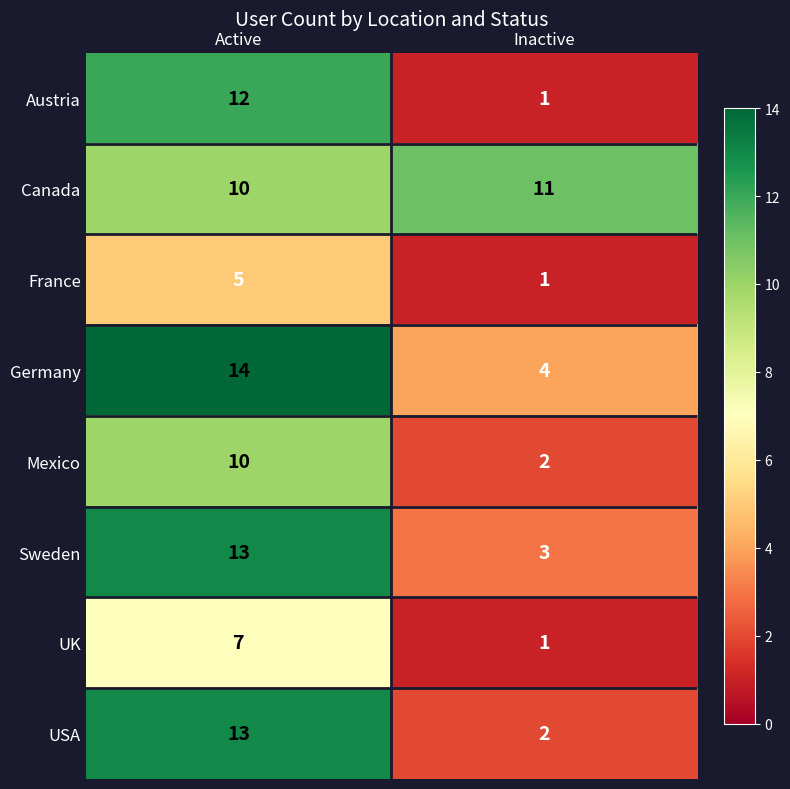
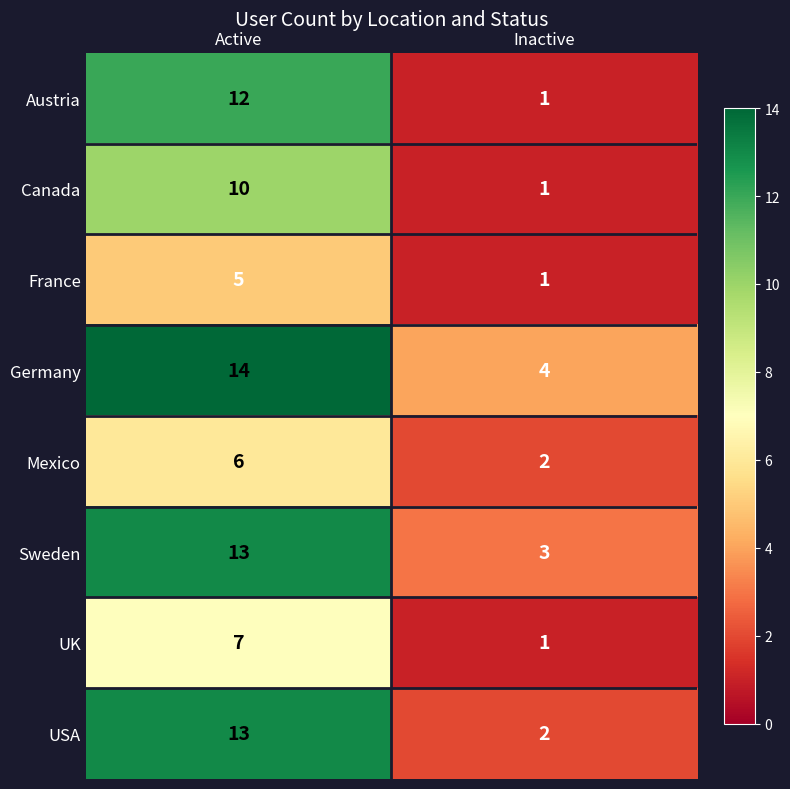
Canada, Inactive: 11 -> 1
Mexico, Active: 10 -> 6
